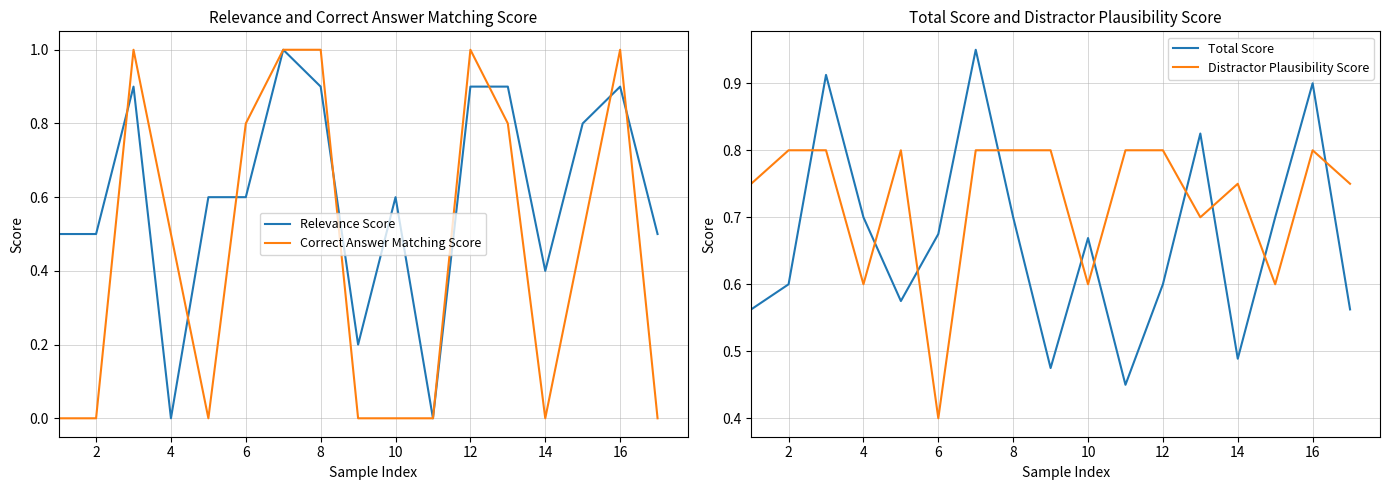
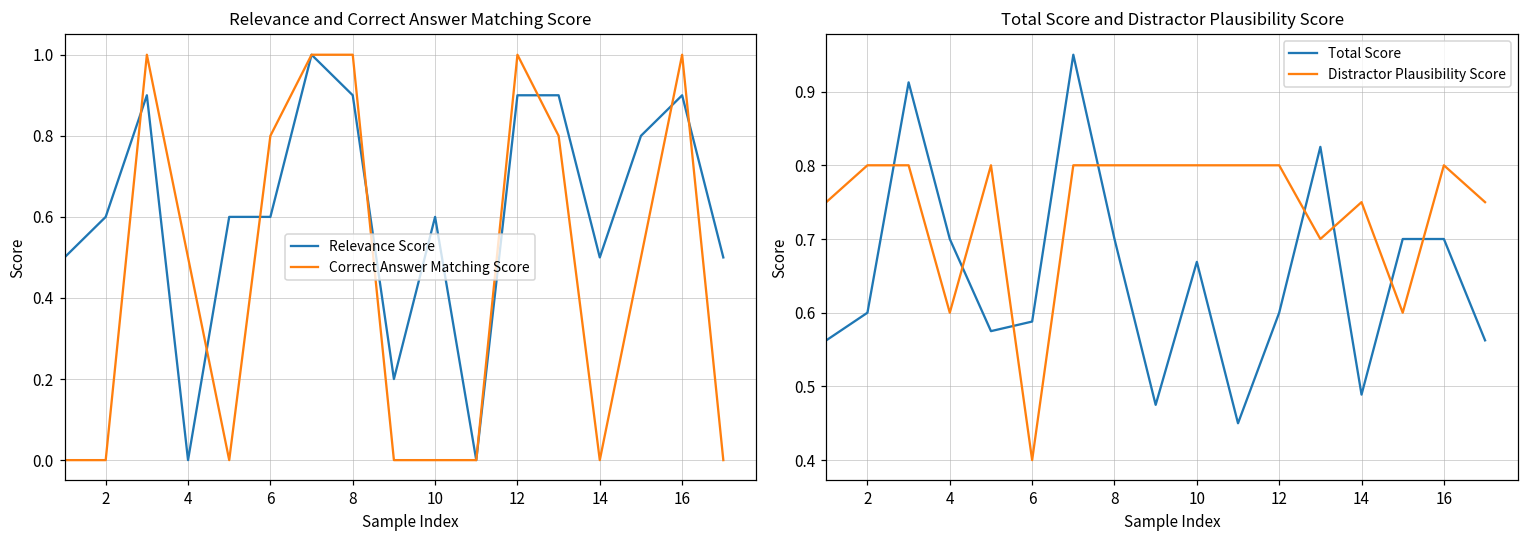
Relevance and Correct Answer Matching Score, Relevance Score, 2: 0.5 -> 0.6
Relevance and Correct Answer Matching Score, Relevance Score, 14: 0.4 -> 0.5
Total Score and Distractor Plausibility Score, Total Score, 6: 0.68 -> 0.59
Total Score and Distractor Plausibility Score, Distractor Plausibility Score, 10: 0.6 -> 0.8
Total Score and Distractor Plausibility Score, Total Score, 16: 0.9 -> 0.7
